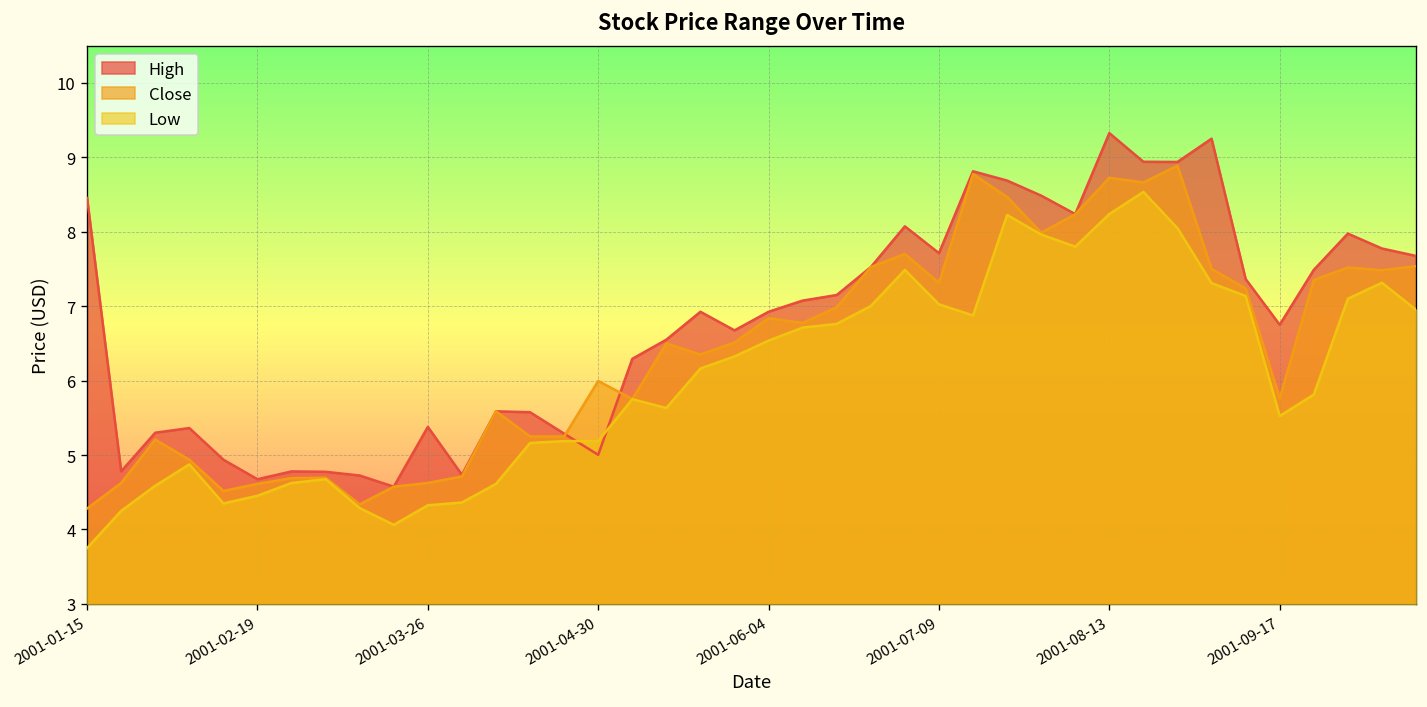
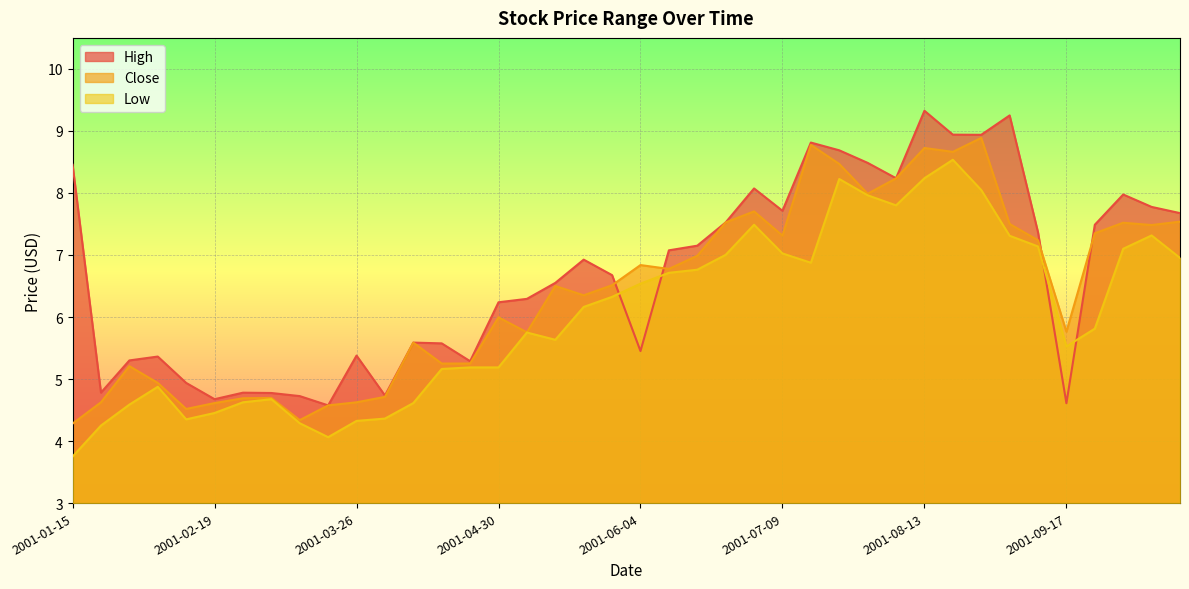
High, 2001-04-30: 5.0 -> 6.2
High, 2001-06-04: 6.9 -> 5.5
High, 2001-09-17: 6.8 -> 4.6
